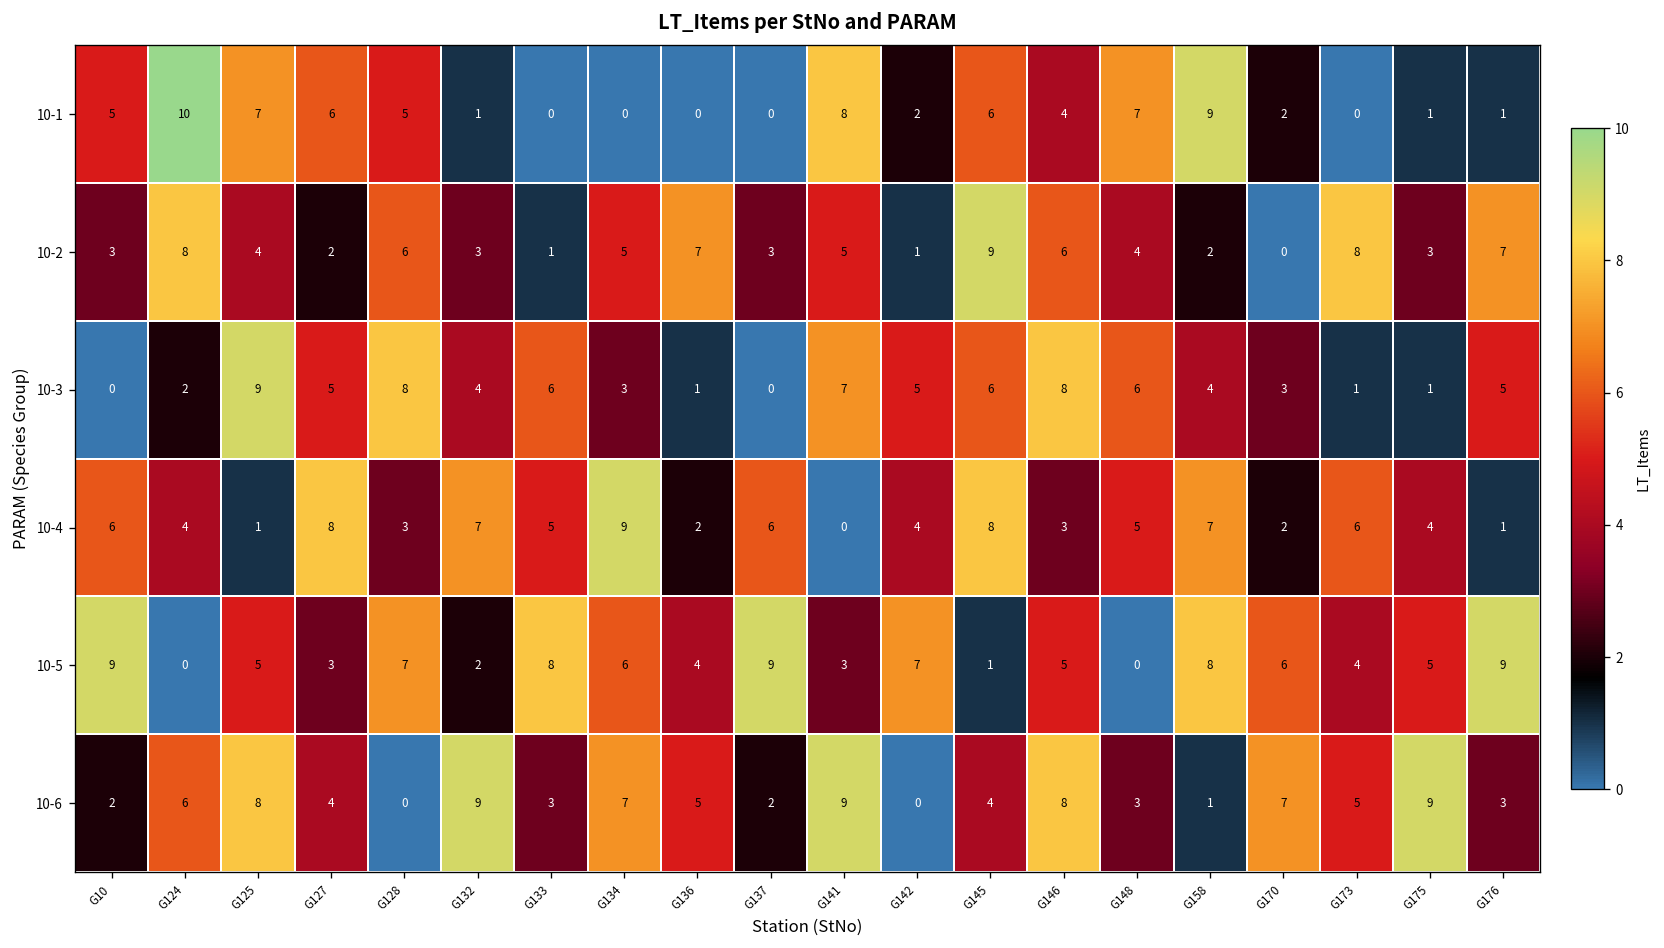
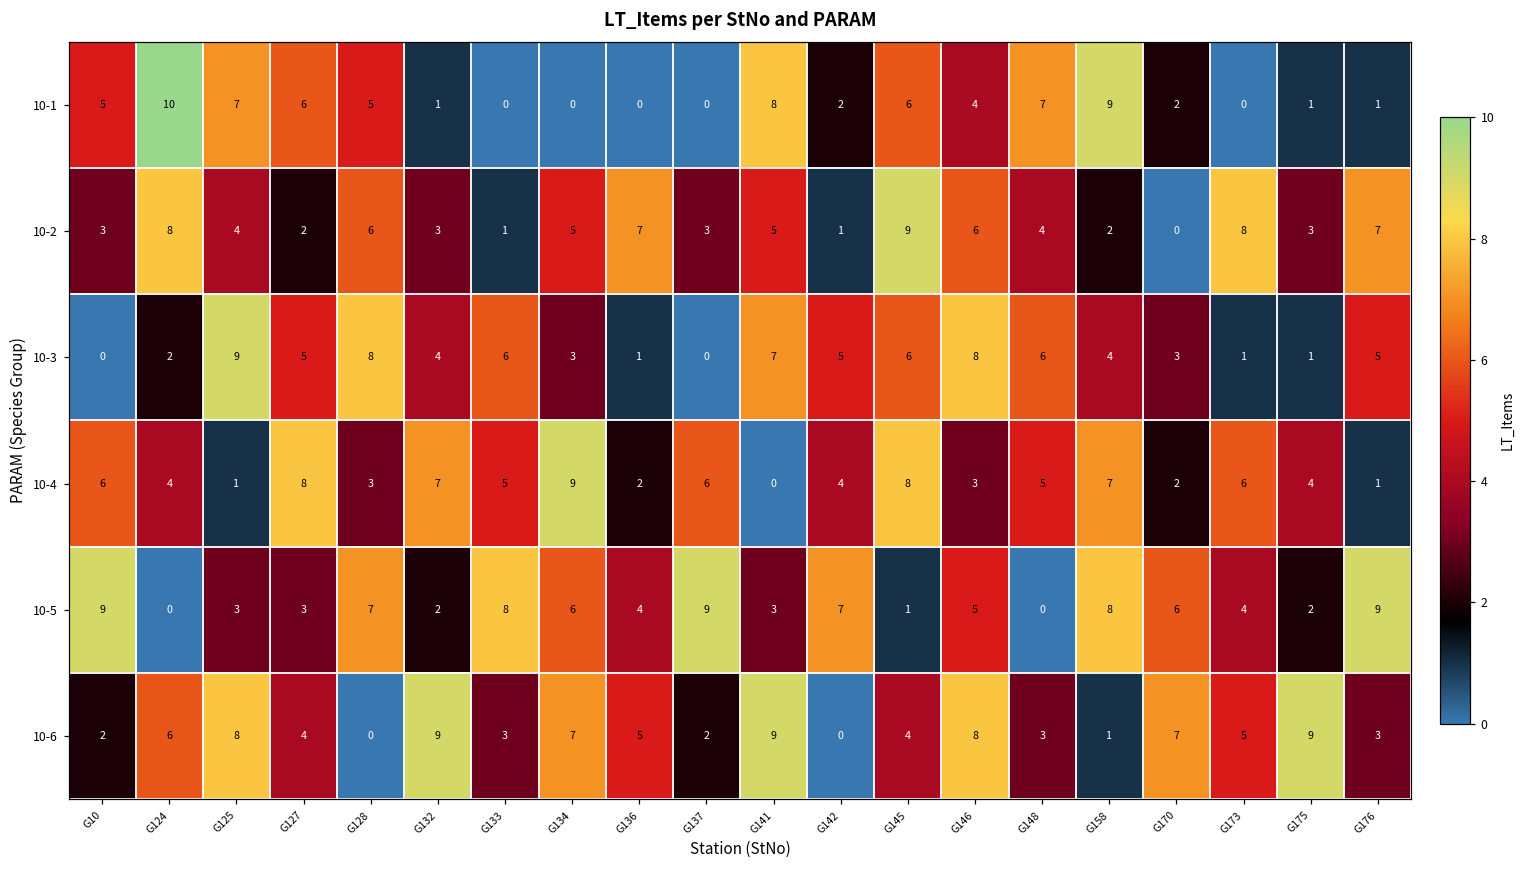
10-5, G125: 5 -> 3
10-5, G175: 5 -> 2
